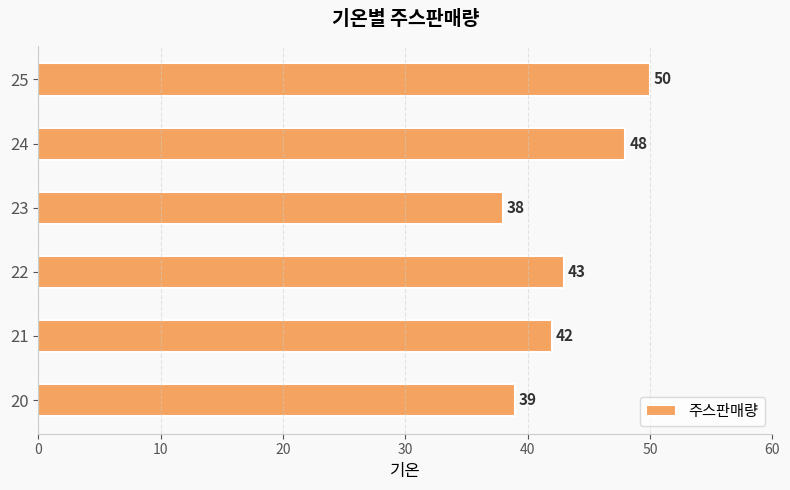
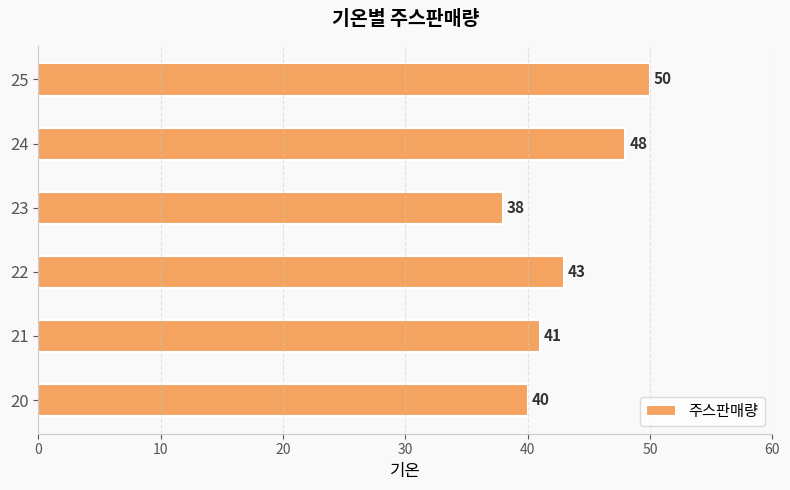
21: 42 -> 41
20: 39 -> 40
